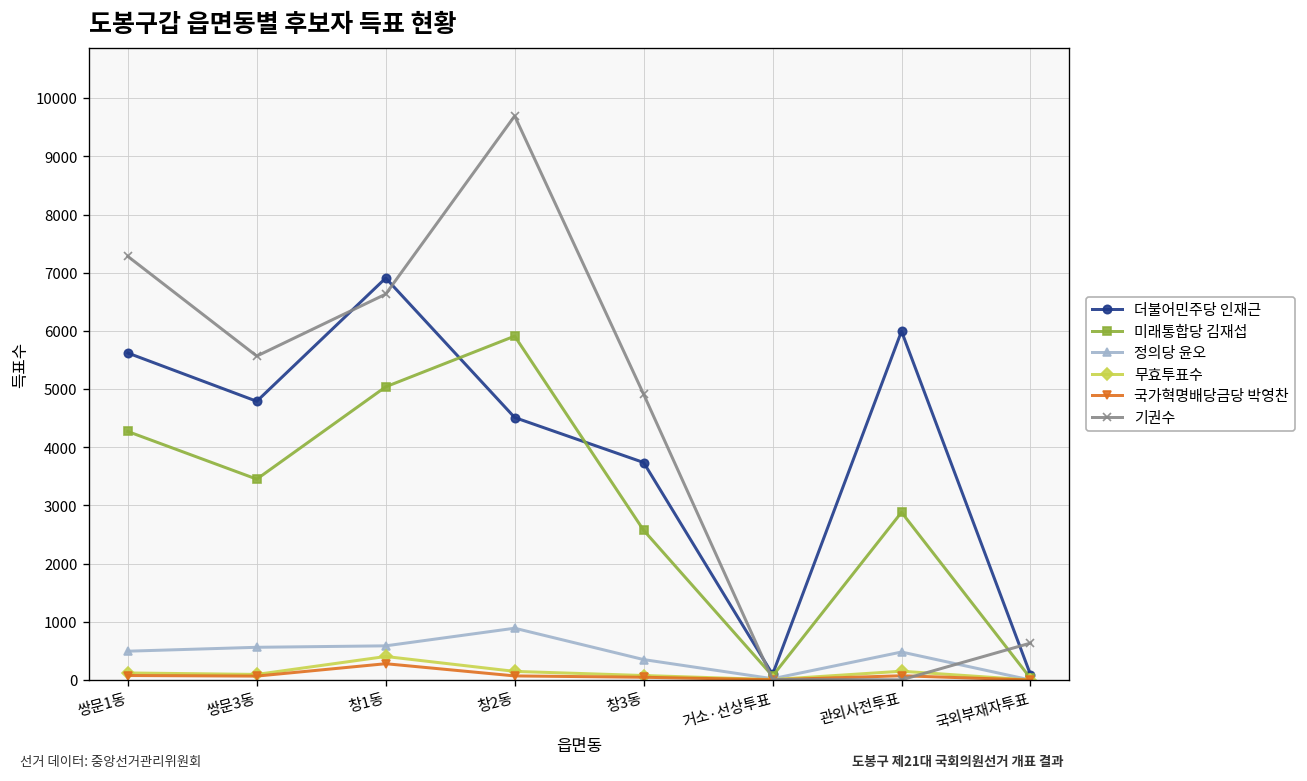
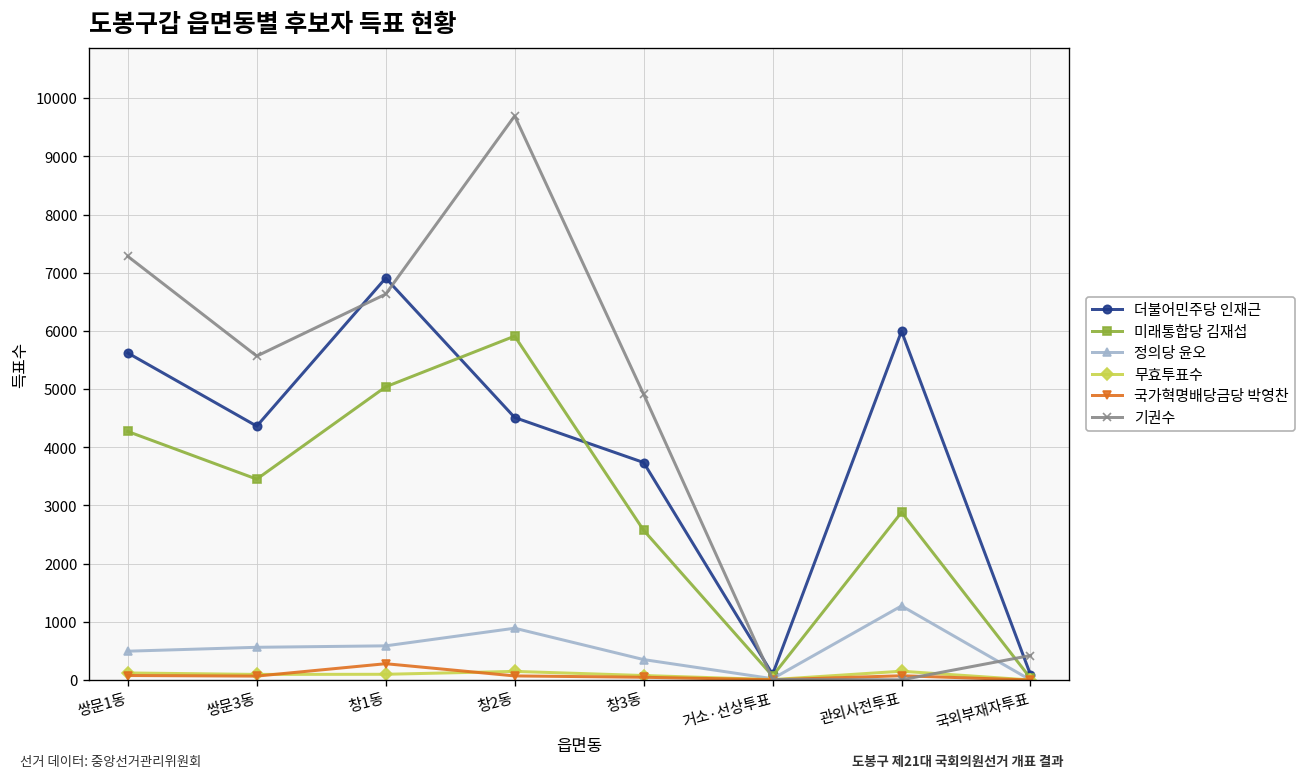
더불어민주당 인재근, 쌍문3동: 4800 -> 4400
무효투표수, 창1동: 400 -> 100
정의당 윤오, 관외사전투표: 500 -> 1300
기권수, 국외부재자투표: 600 -> 400
